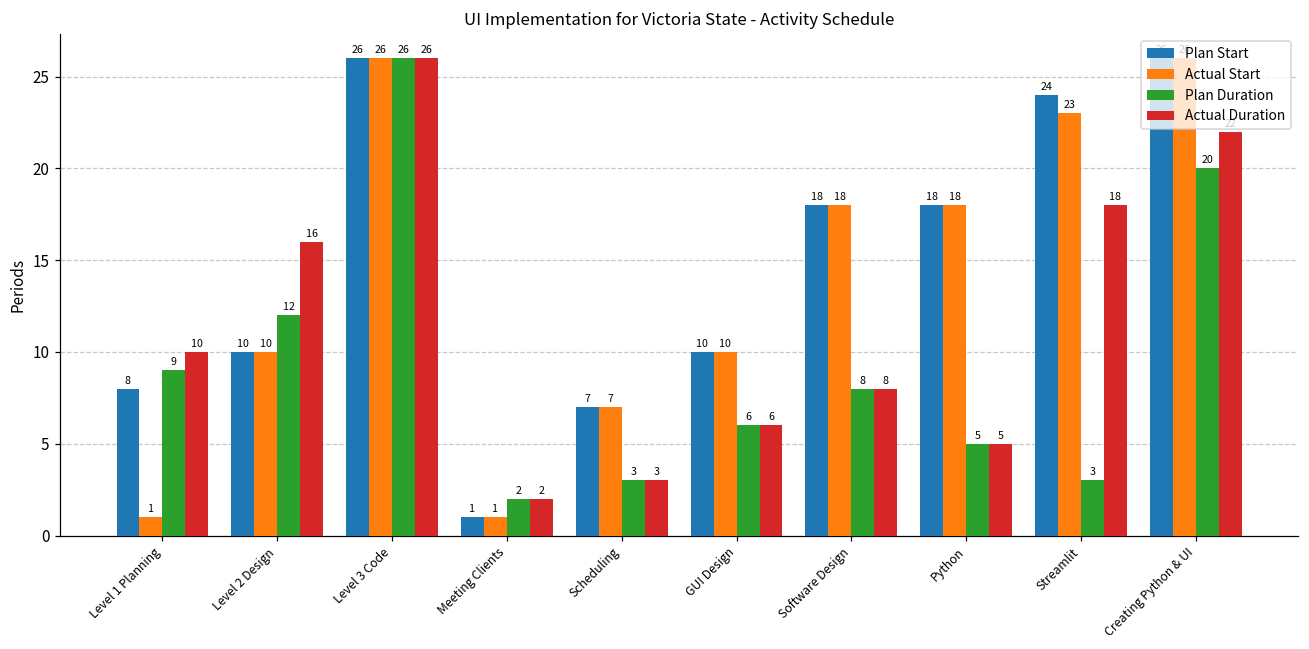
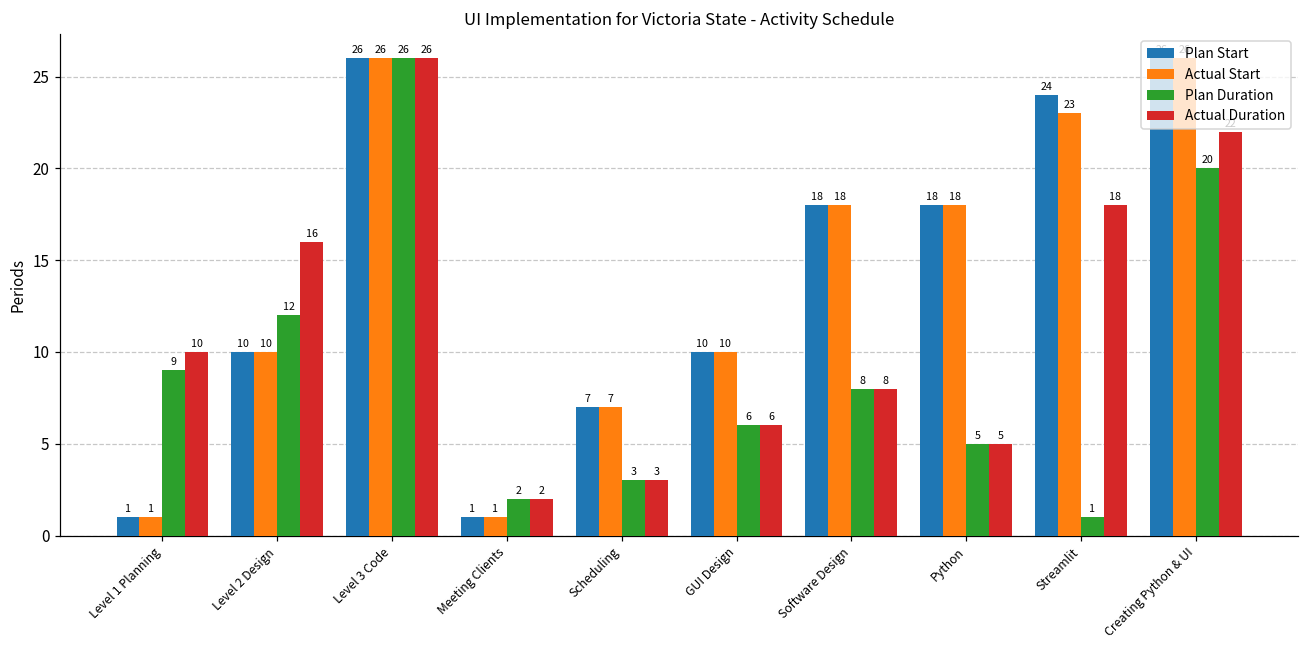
Plan Start, Level 1 Planning: 8 -> 1
Plan Duration, Streamlit: 3 -> 1
